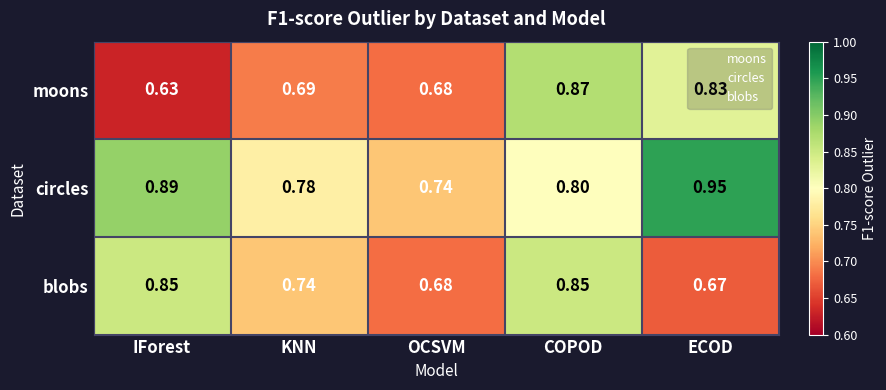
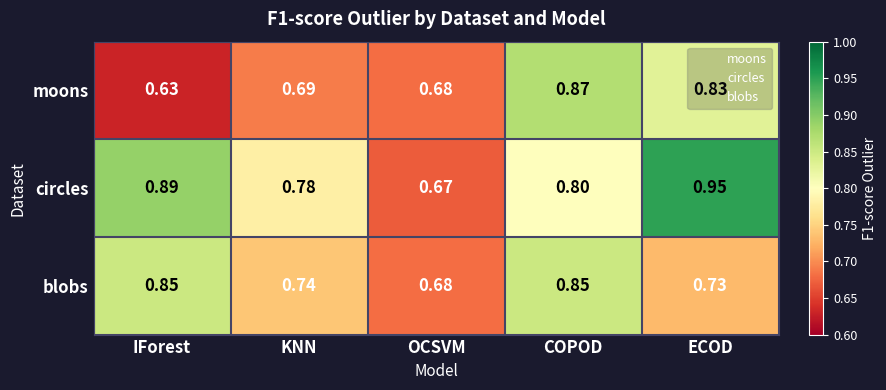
circles, OCSVM: 0.74 -> 0.67
blobs, ECOD: 0.67 -> 0.73
